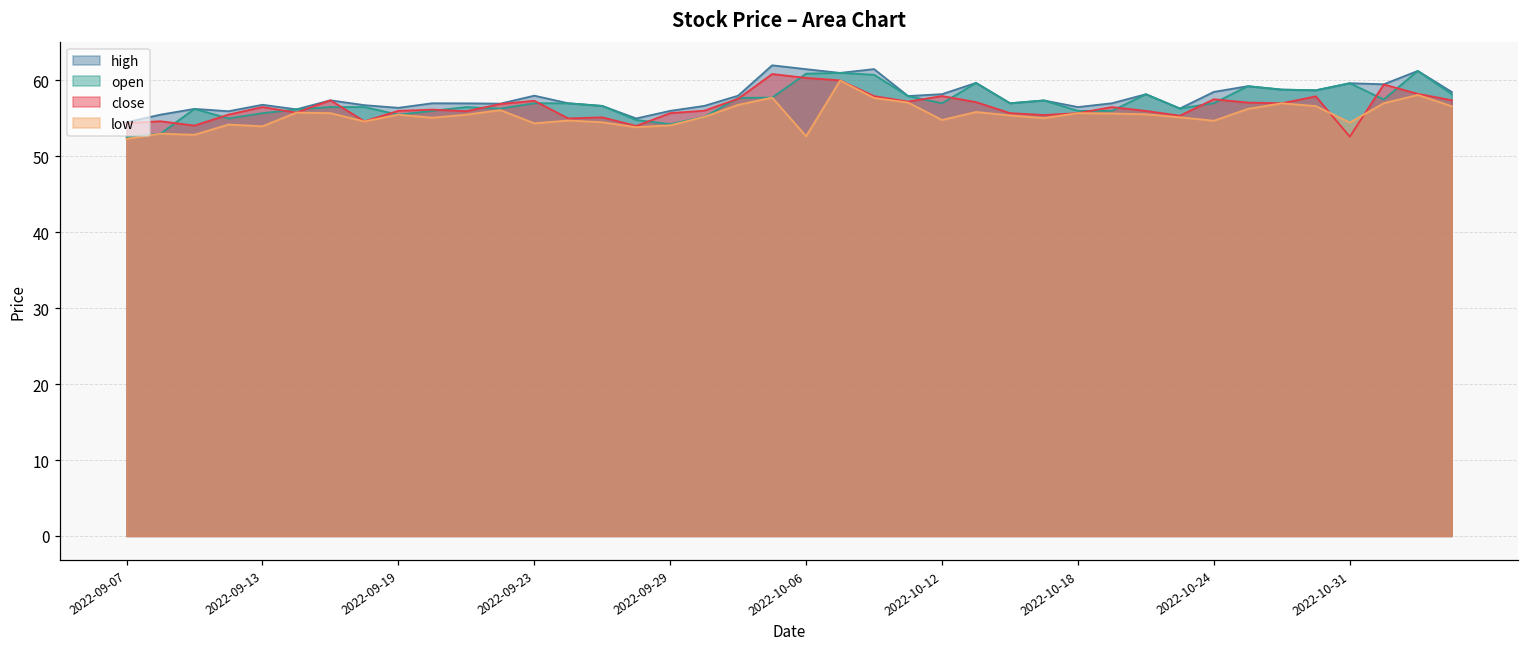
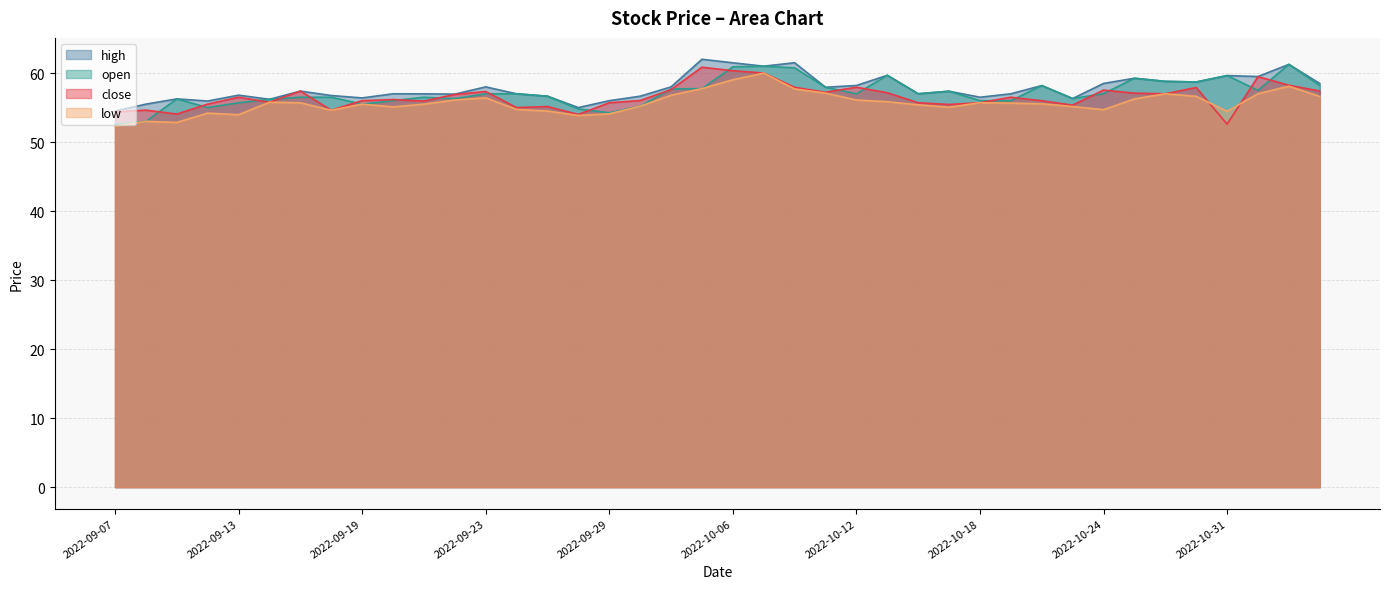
low, 2022-09-23: 54 -> 56
low, 2022-10-06: 53 -> 59
low, 2022-10-12: 55 -> 56
